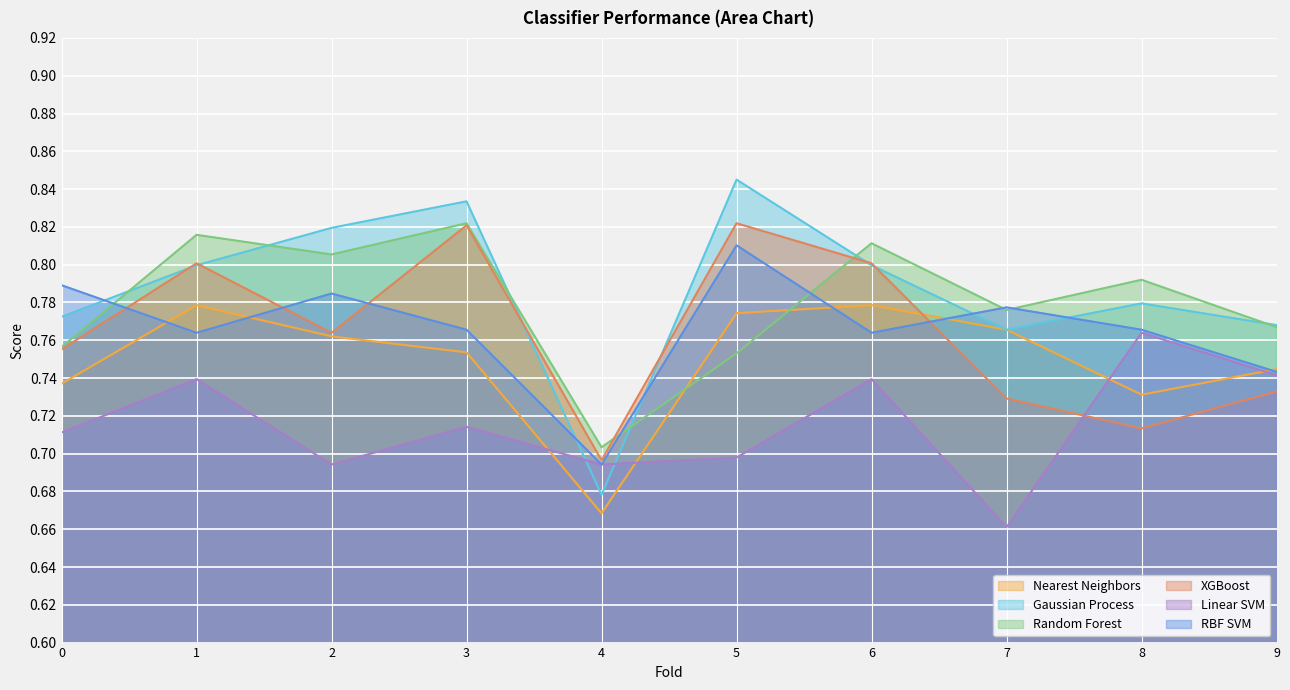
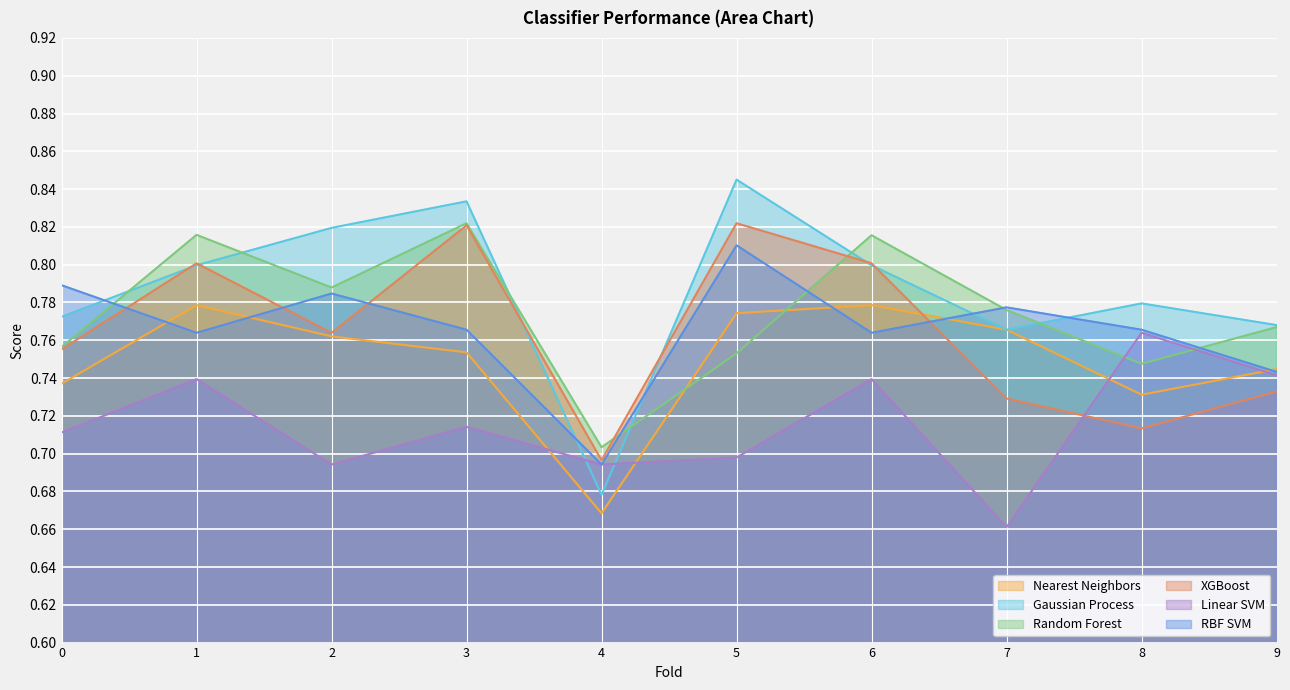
Random Forest, 2: 0.805 -> 0.788
Random Forest, 6: 0.811 -> 0.816
Random Forest, 8: 0.792 -> 0.748
